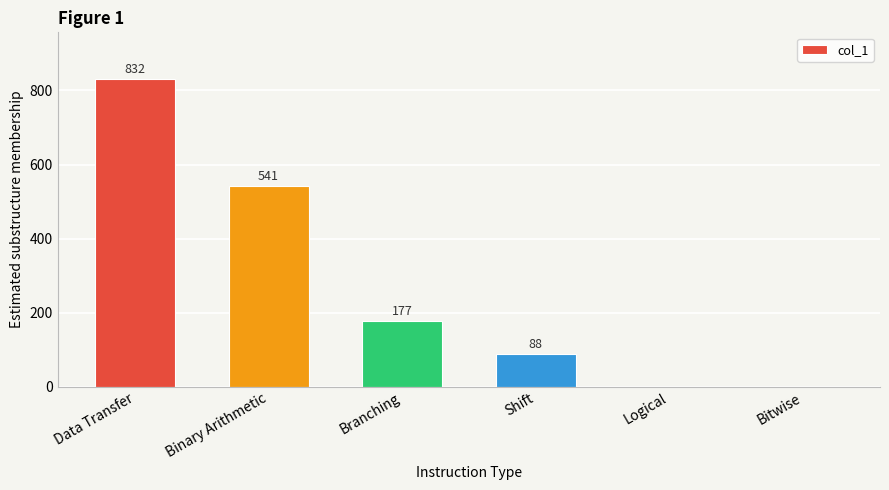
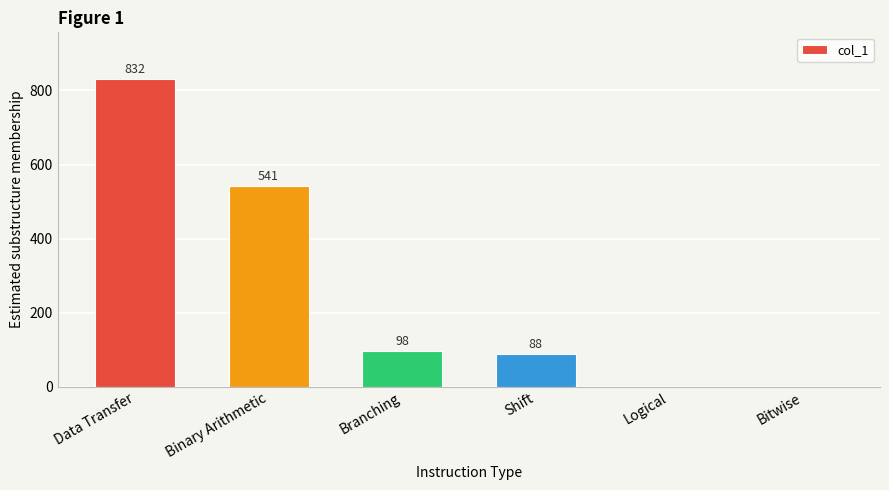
Branching: 177 -> 98
